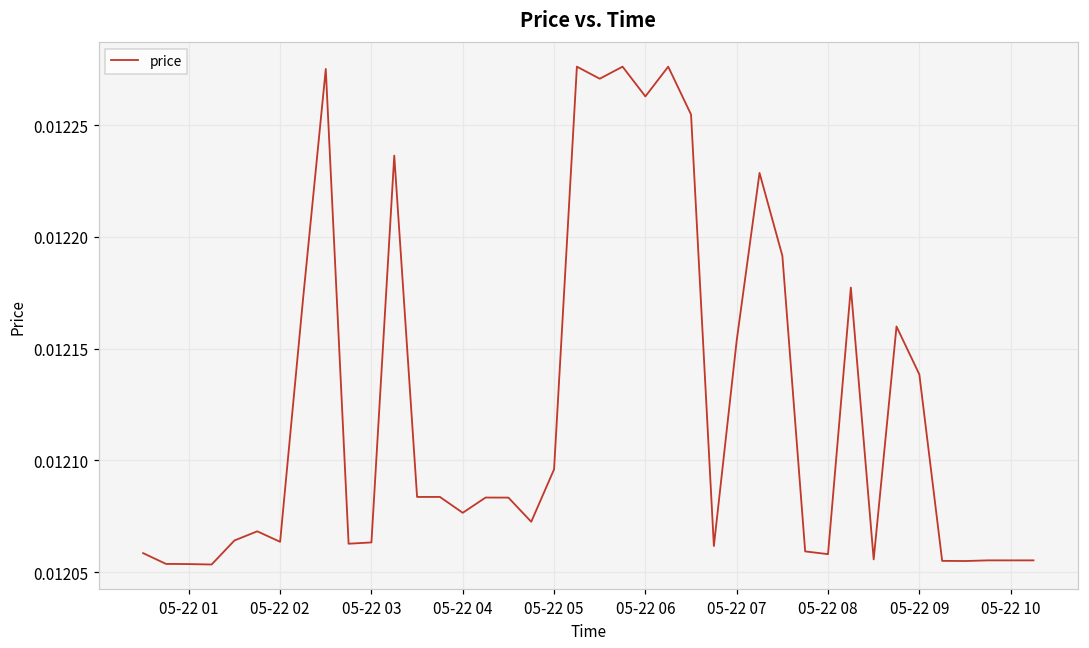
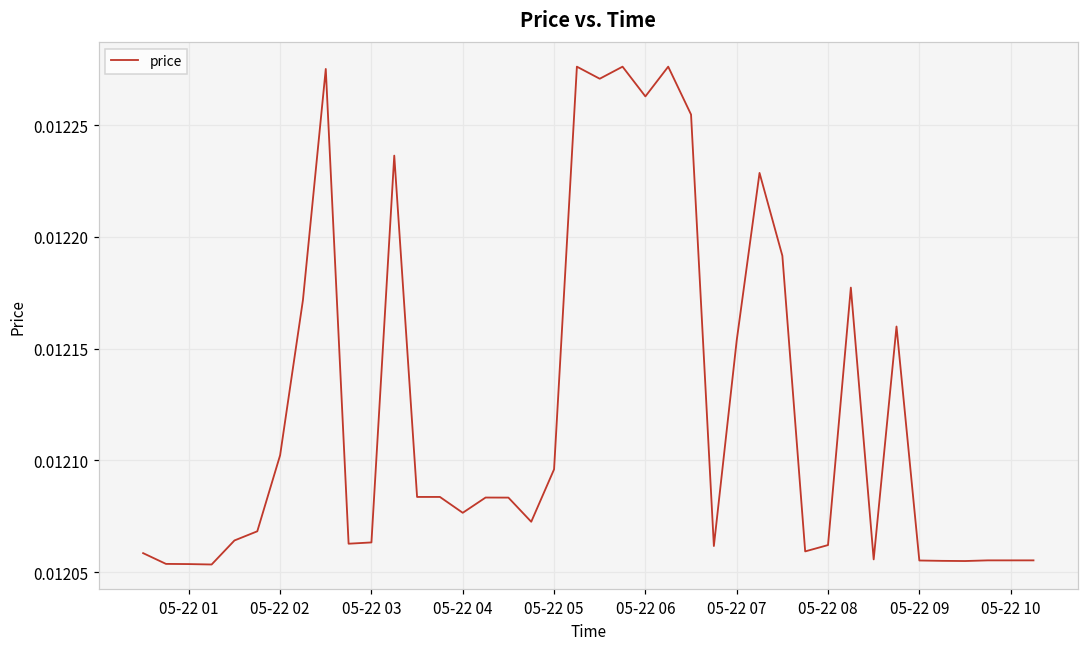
05-22 02: 0.012064 -> 0.012102
05-22 08: 0.012058 -> 0.012062
05-22 09: 0.012138 -> 0.012055
